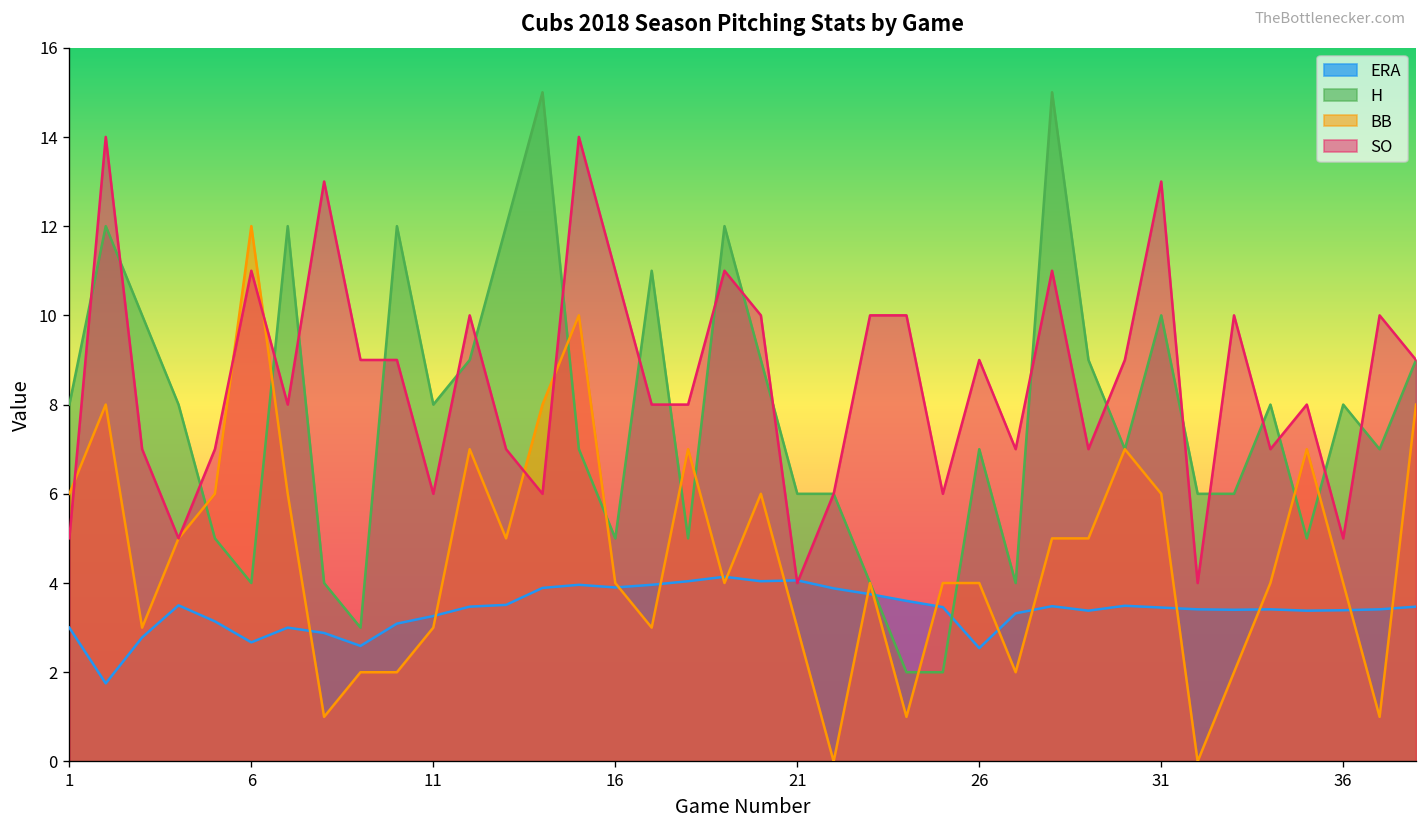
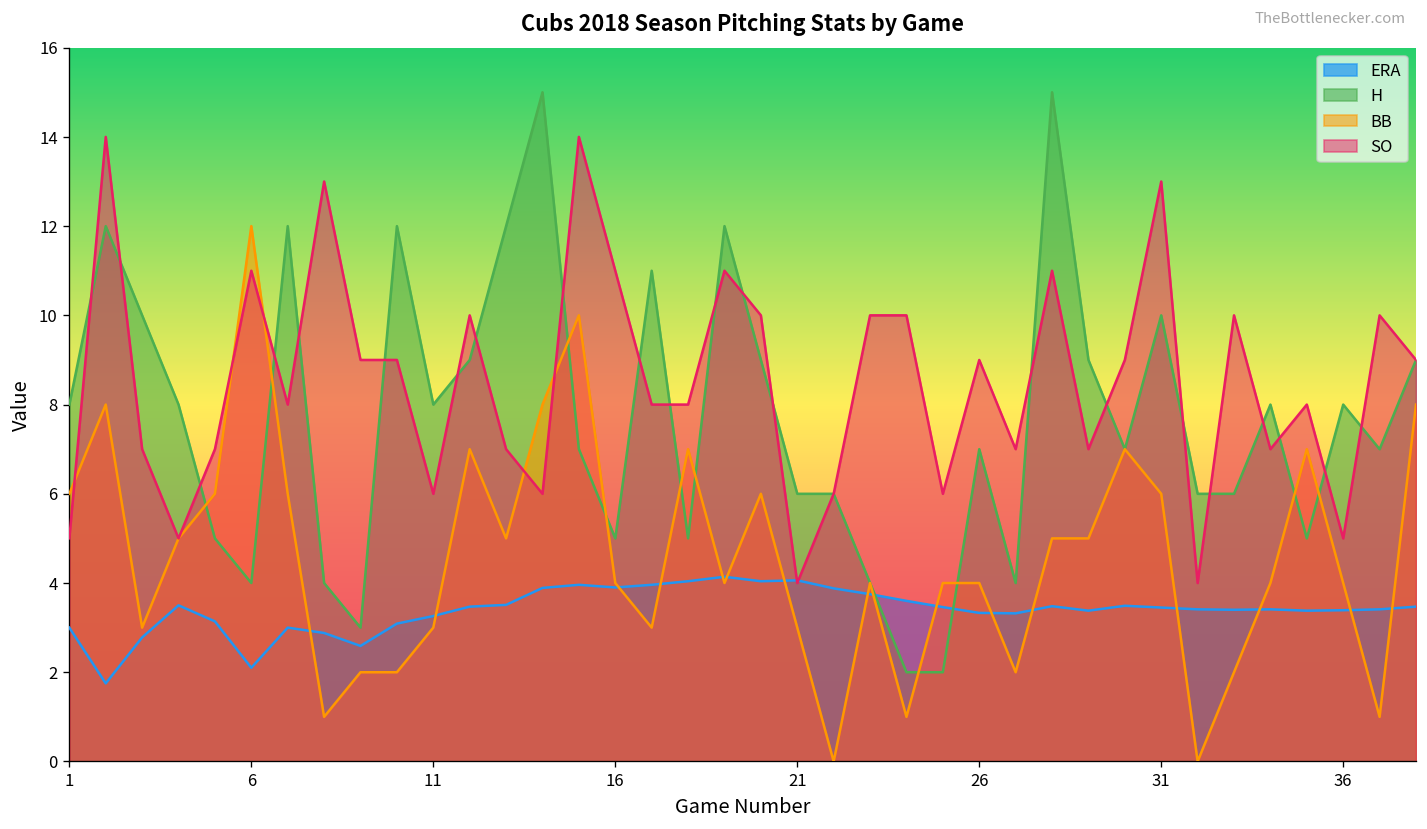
ERA, 6: 2.7 -> 2.1
ERA, 26: 2.5 -> 3.3
